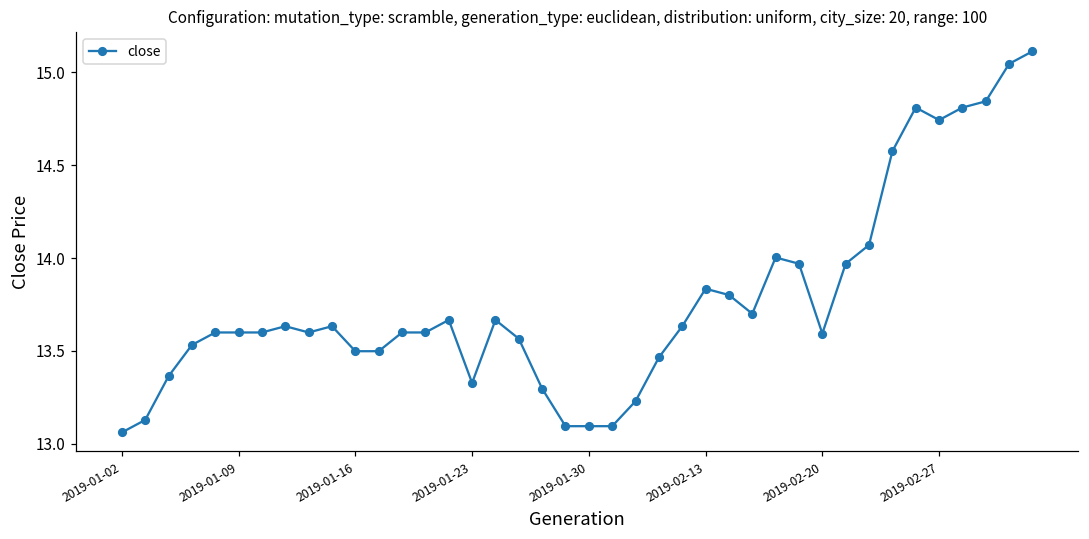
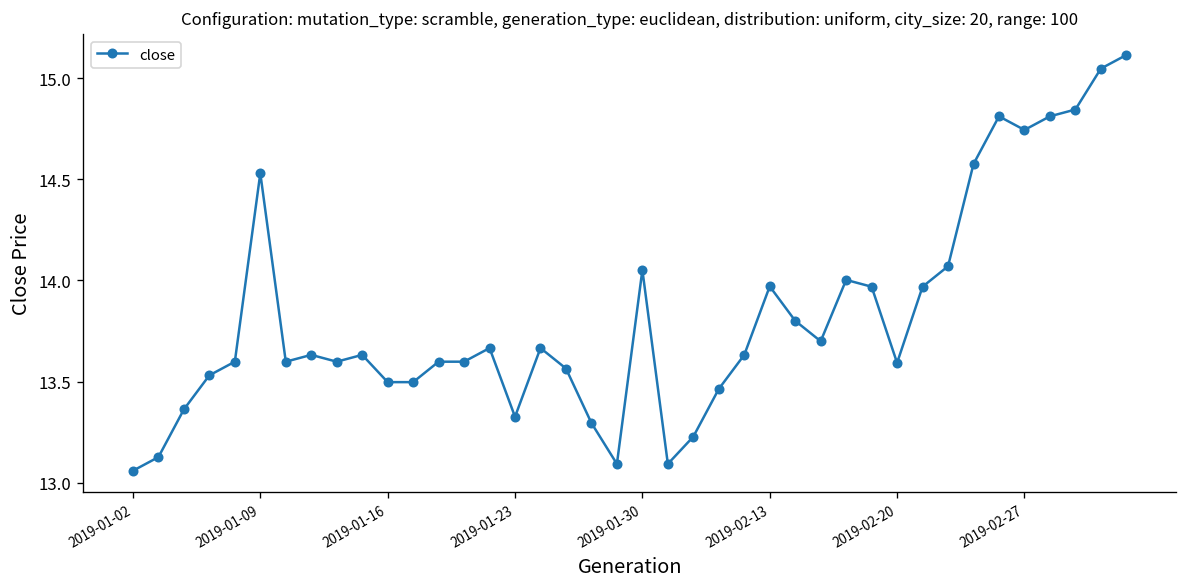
2019-01-09: 13.60 -> 14.53
2019-01-30: 13.09 -> 14.05
2019-02-13: 13.83 -> 13.97
